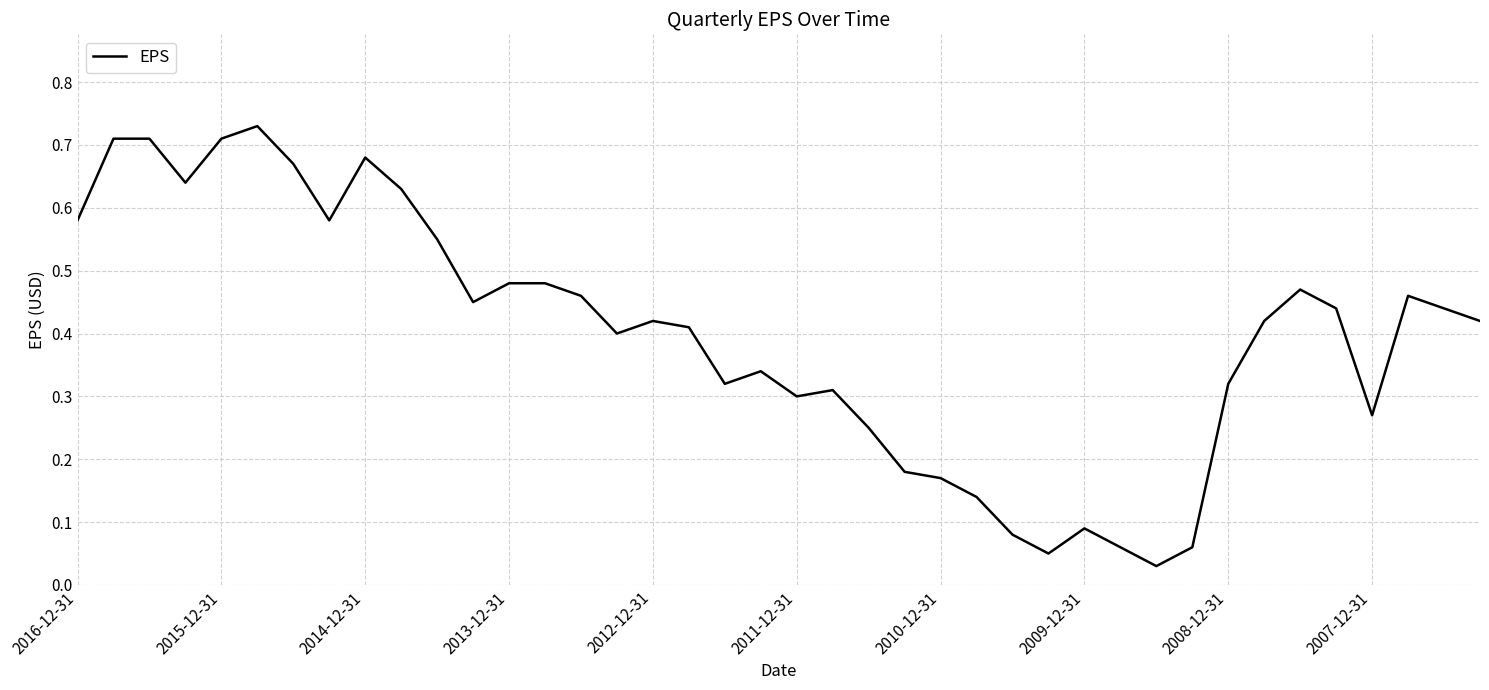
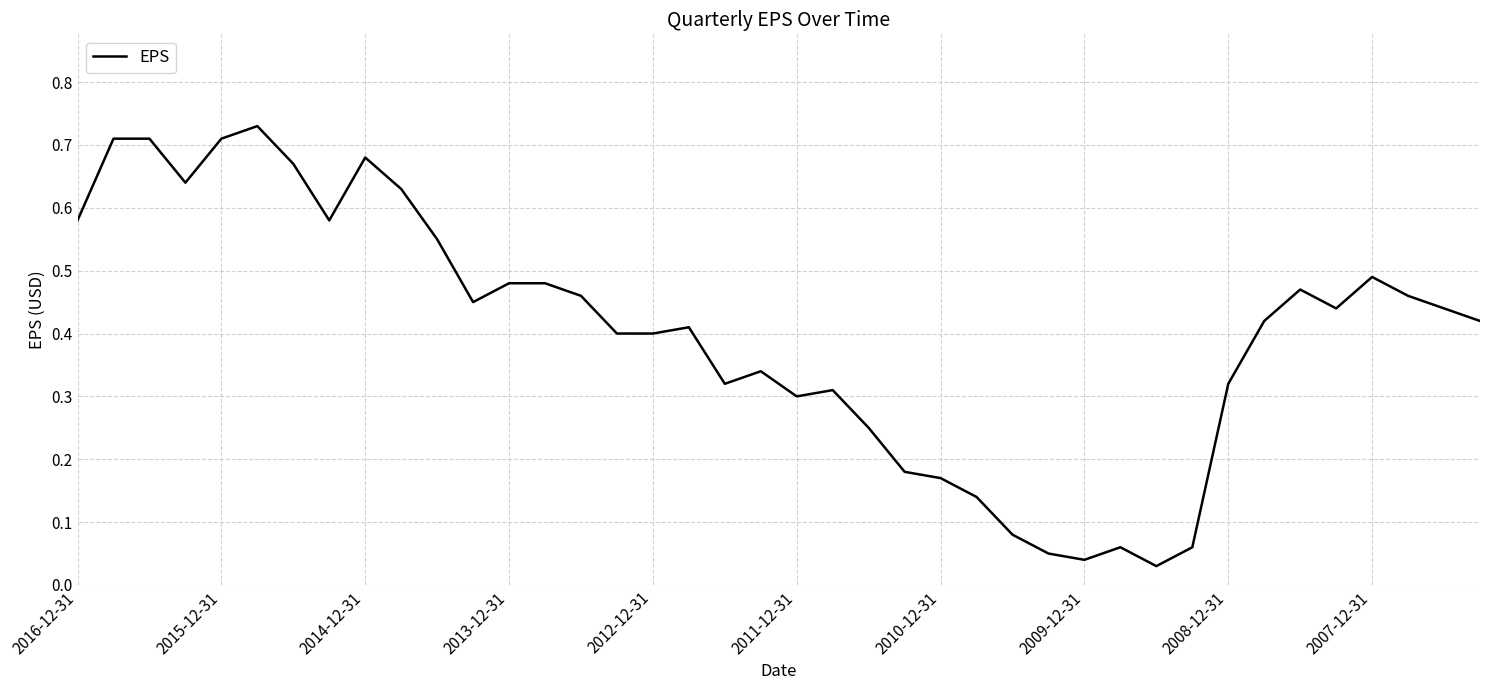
2012-12-31: 0.42 -> 0.40
2009-12-31: 0.09 -> 0.04
2007-12-31: 0.27 -> 0.49
